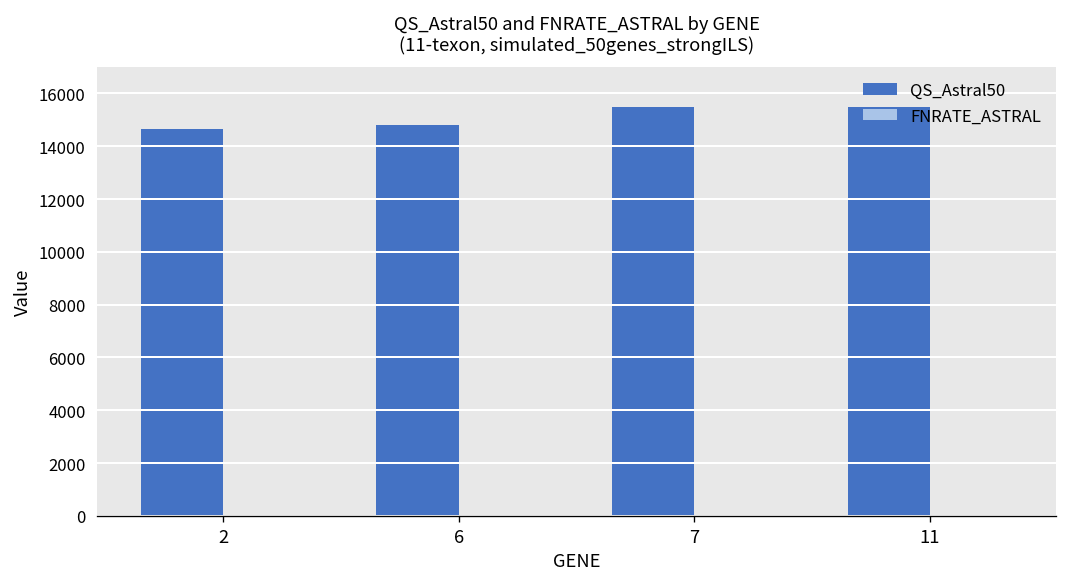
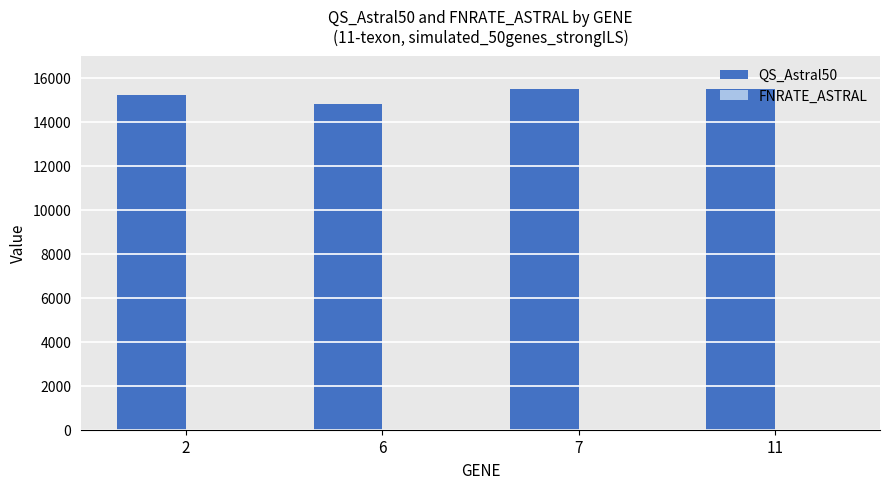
QS_Astral50, 2: 14700 -> 15200
